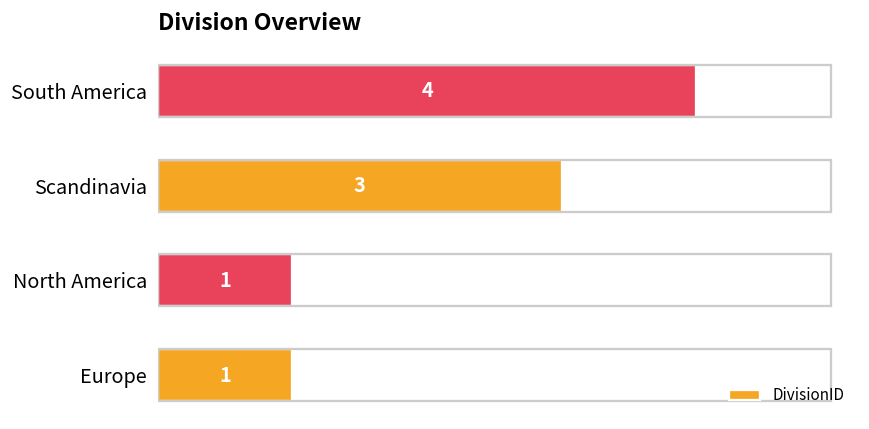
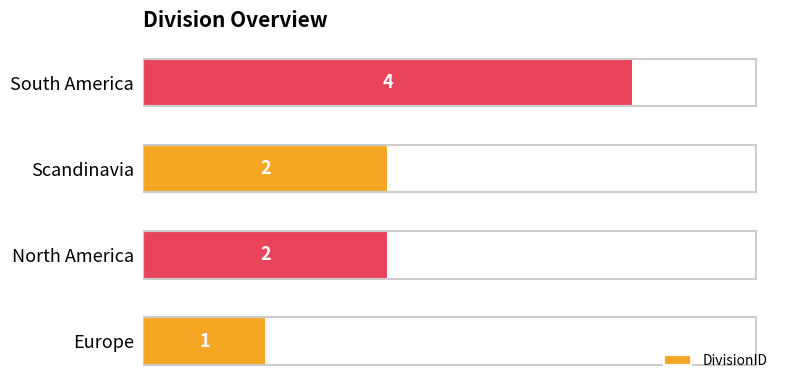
Scandinavia: 3 -> 2
North America: 1 -> 2
